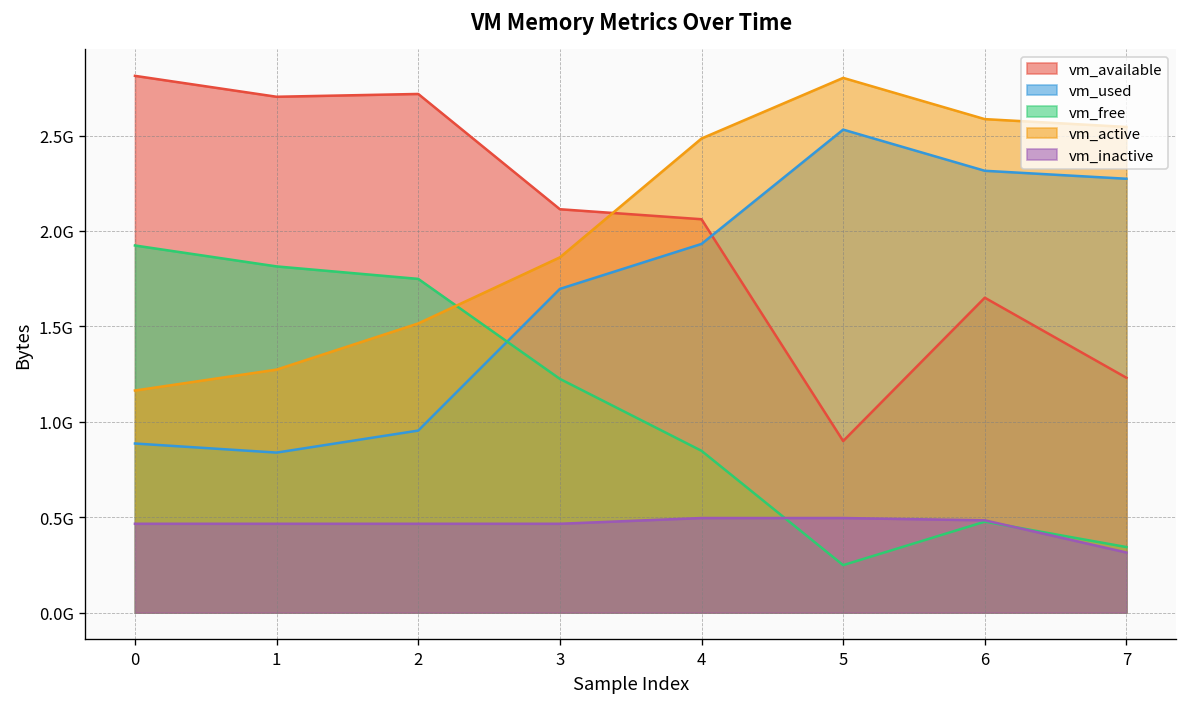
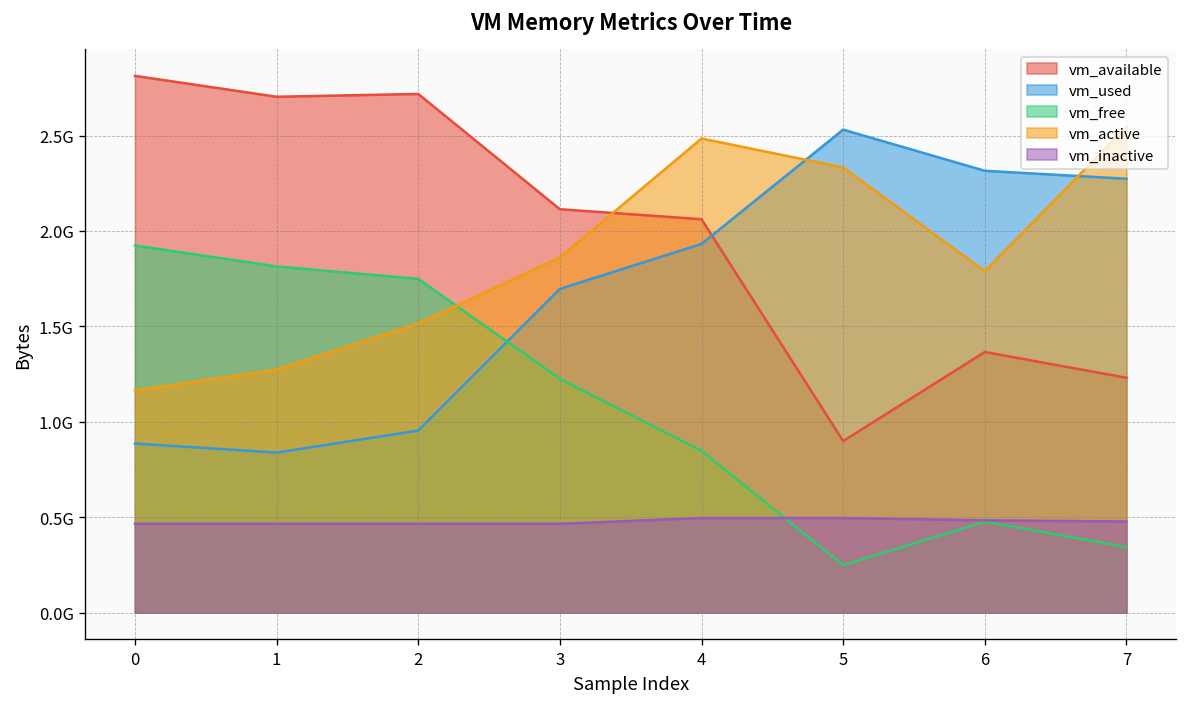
vm_active, 5: 2800000000 -> 2330000000
vm_available, 6: 1650000000 -> 1370000000
vm_active, 6: 2590000000 -> 1790000000
vm_inactive, 7: 320000000 -> 480000000
